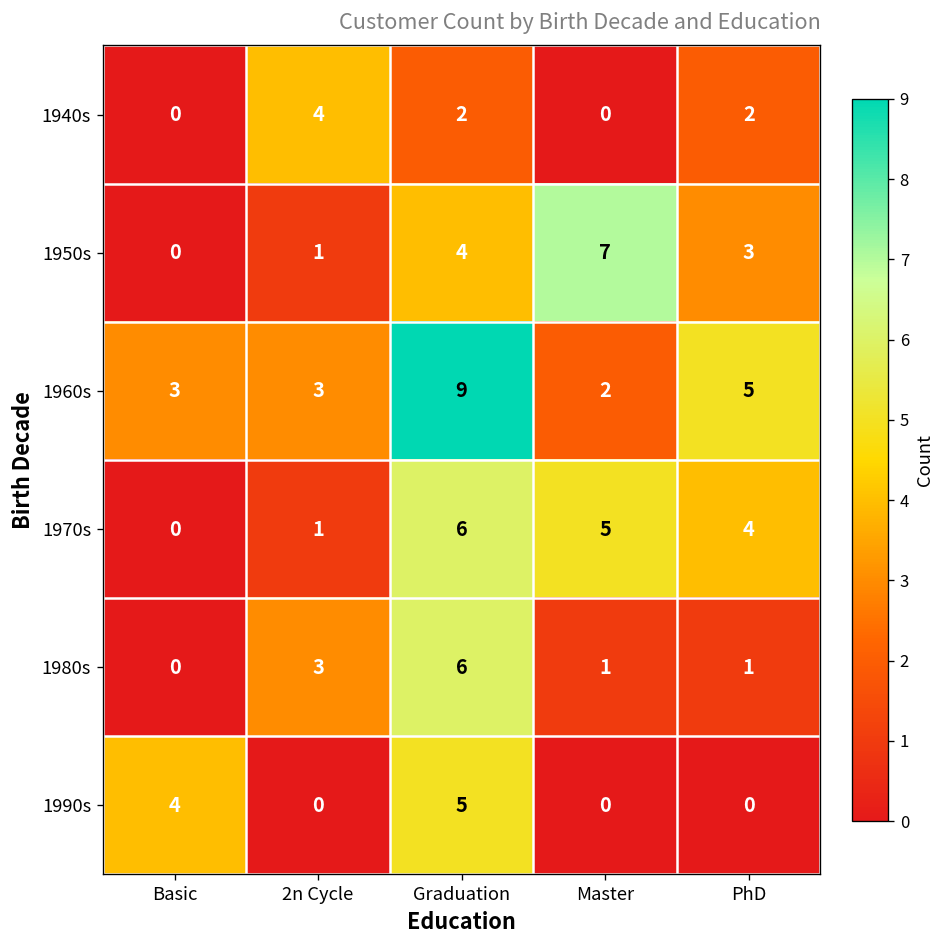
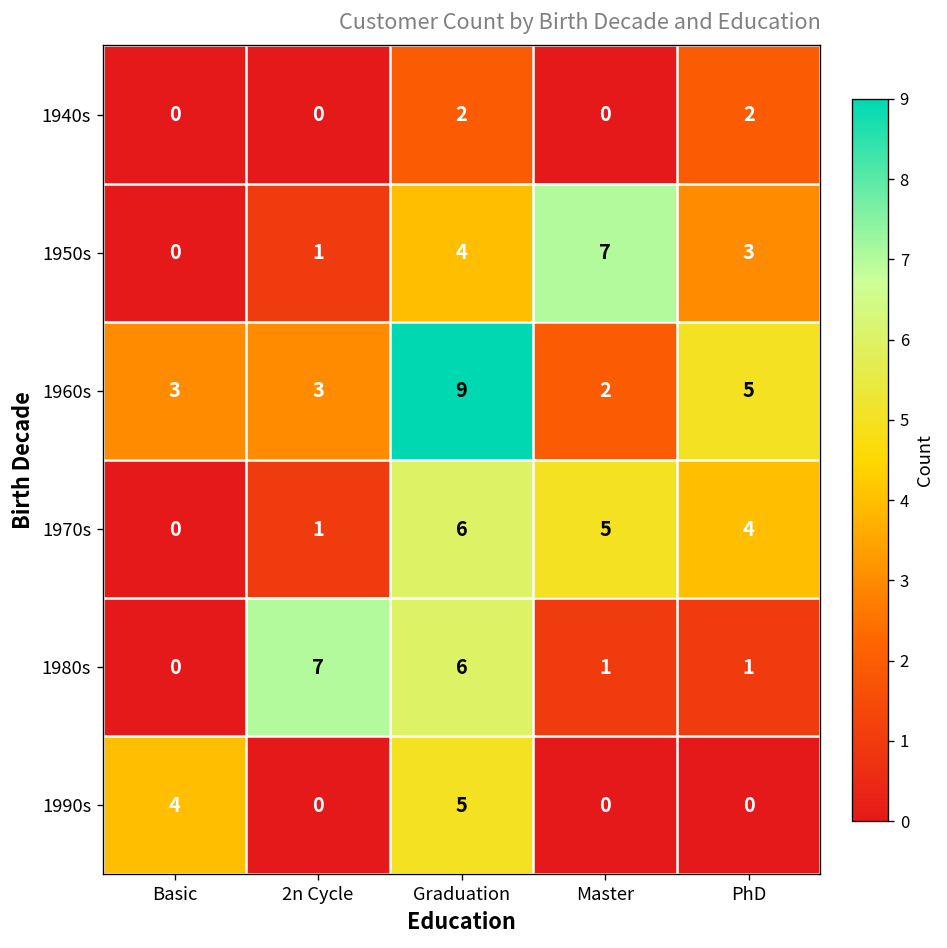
1940s, 2n Cycle: 4 -> 0
1980s, 2n Cycle: 3 -> 7
